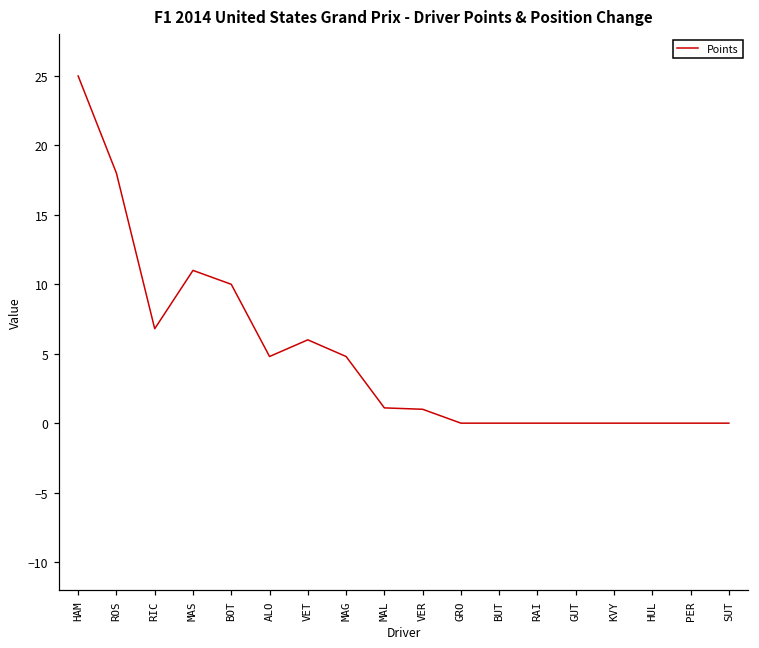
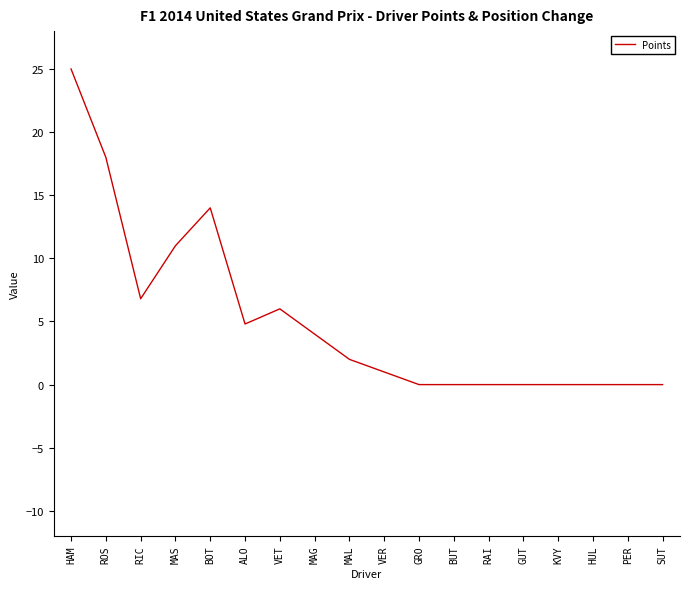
BOT: 10 -> 14
MAG: 4.8 -> 4.0
MAL: 1.1 -> 2.0
